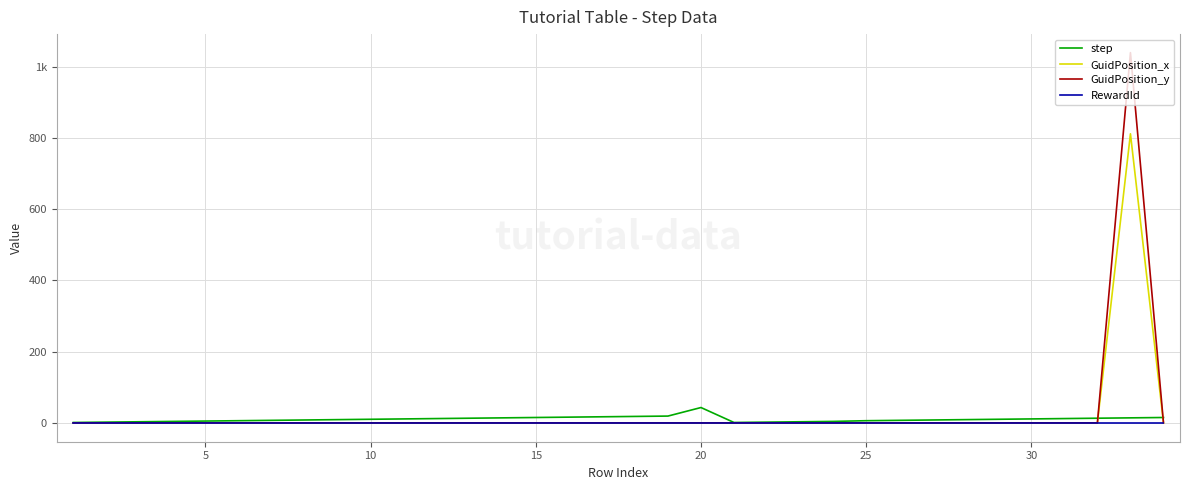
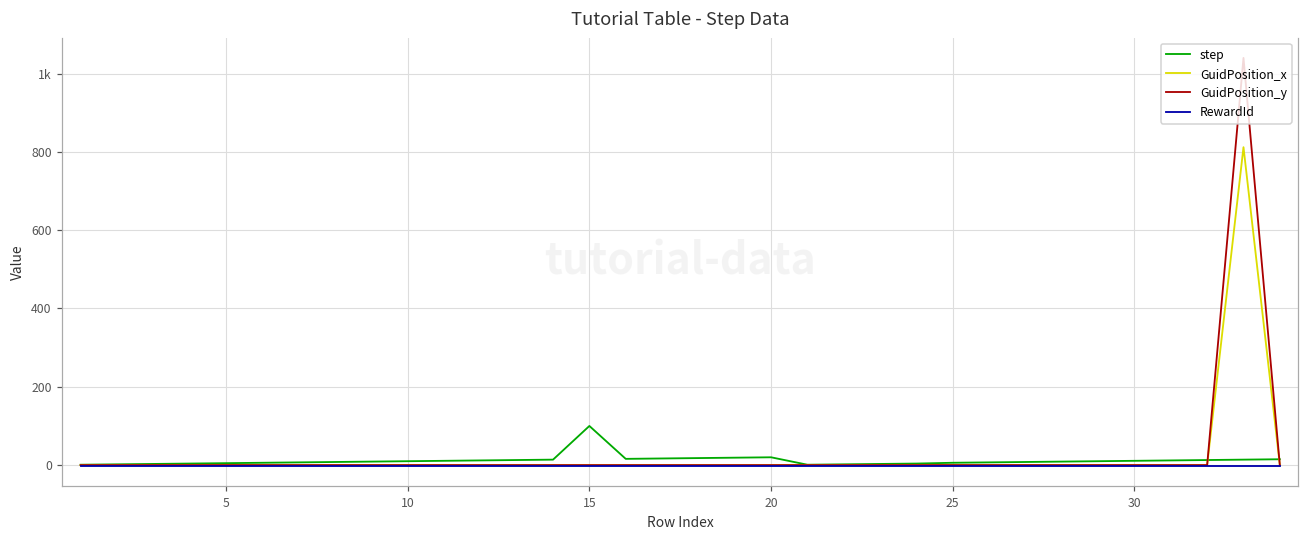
step, 15: 20 -> 100
step, 20: 40 -> 20
